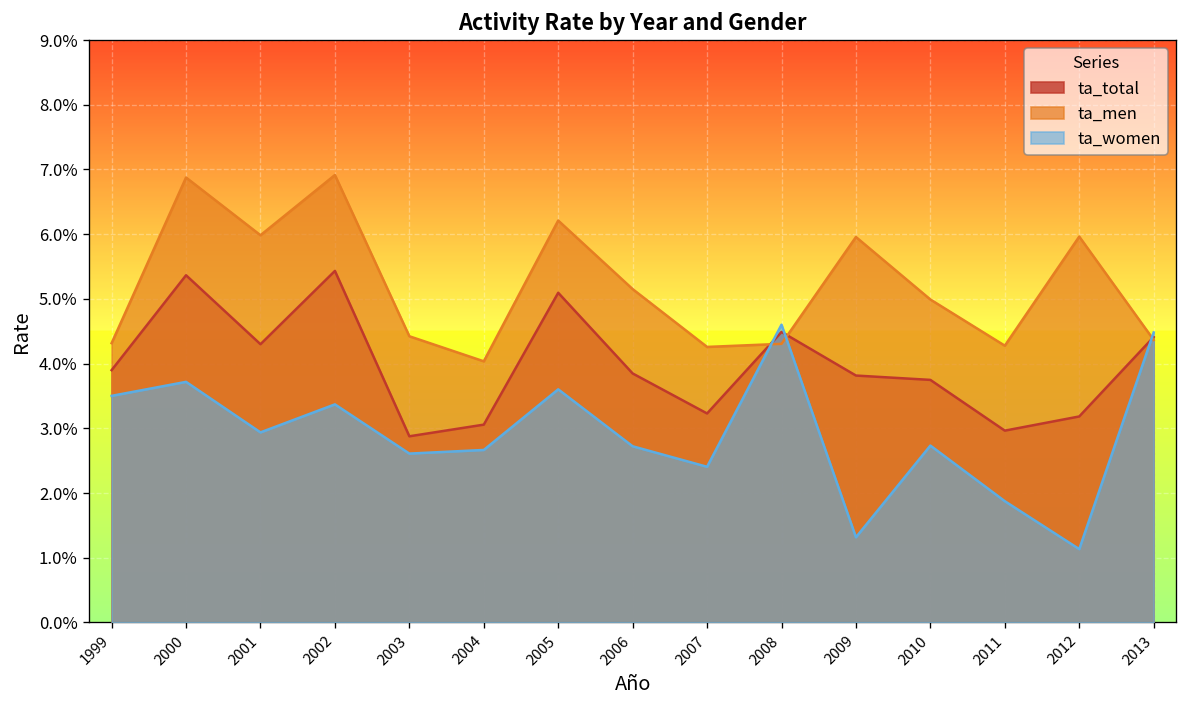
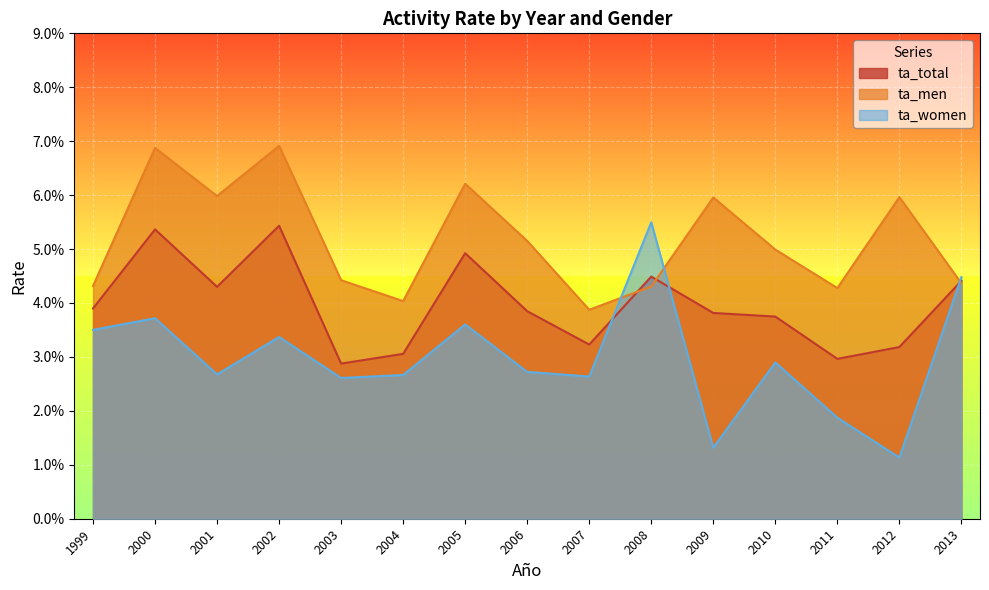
ta_women, 2001: 2.9% -> 2.7%
ta_total, 2005: 5.1% -> 4.9%
ta_men, 2007: 4.3% -> 3.9%
ta_women, 2007: 2.4% -> 2.6%
ta_women, 2008: 4.6% -> 5.5%
ta_women, 2010: 2.7% -> 2.9%
